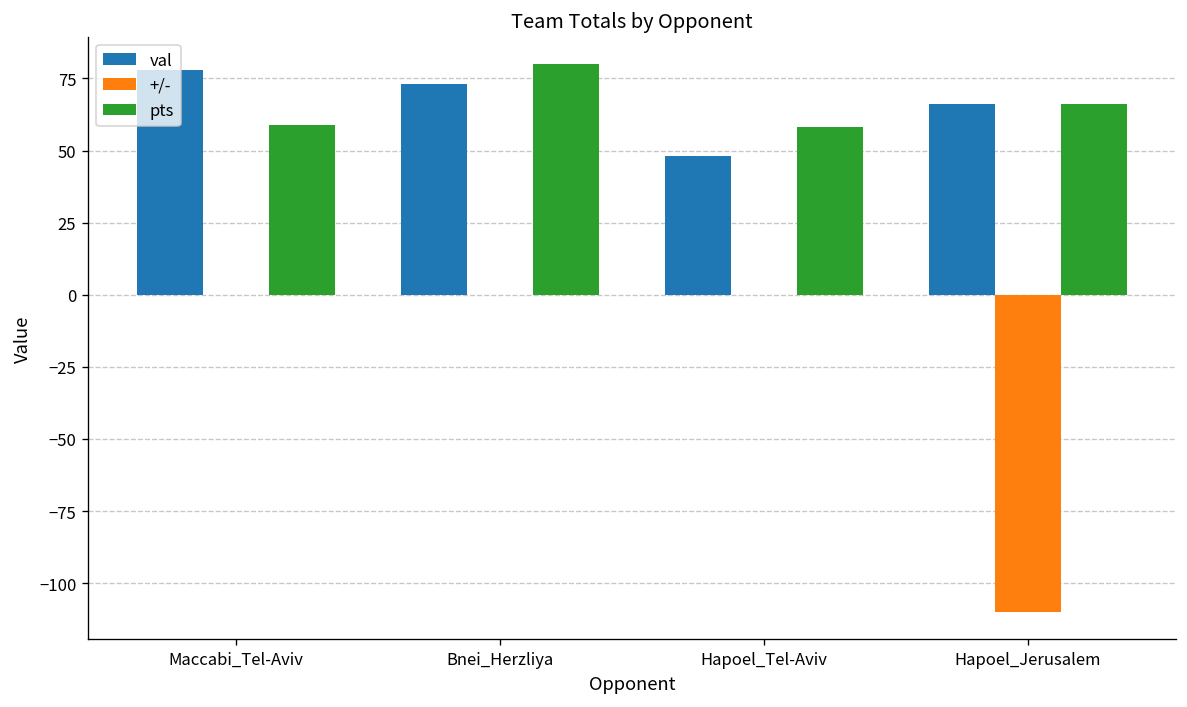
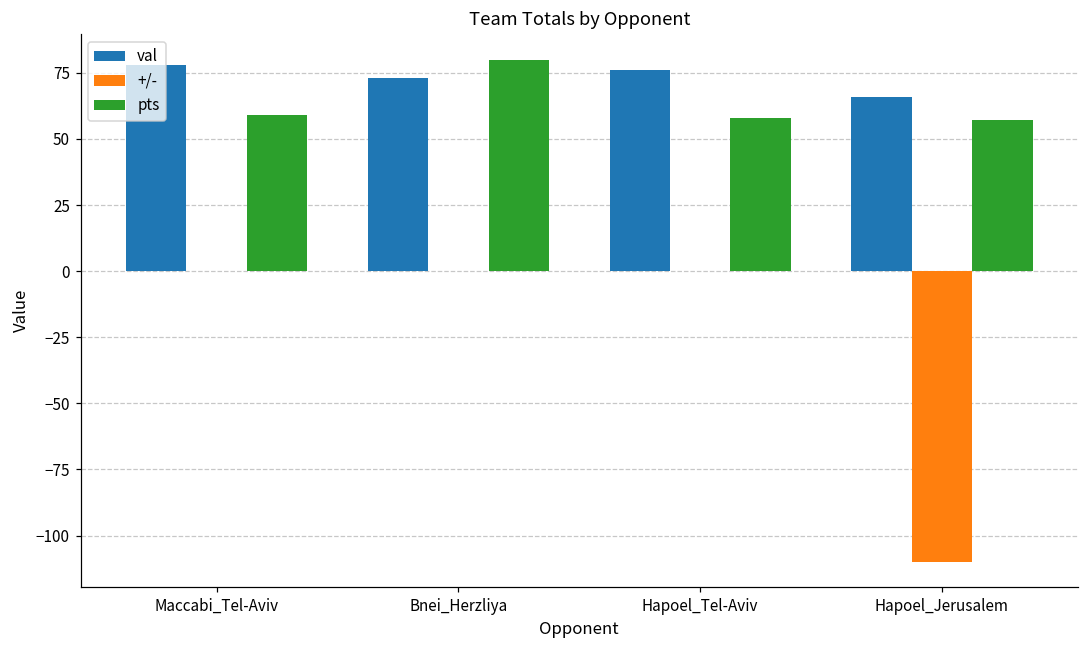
val, Hapoel_Tel-Aviv: 48 -> 76
pts, Hapoel_Jerusalem: 66 -> 57
